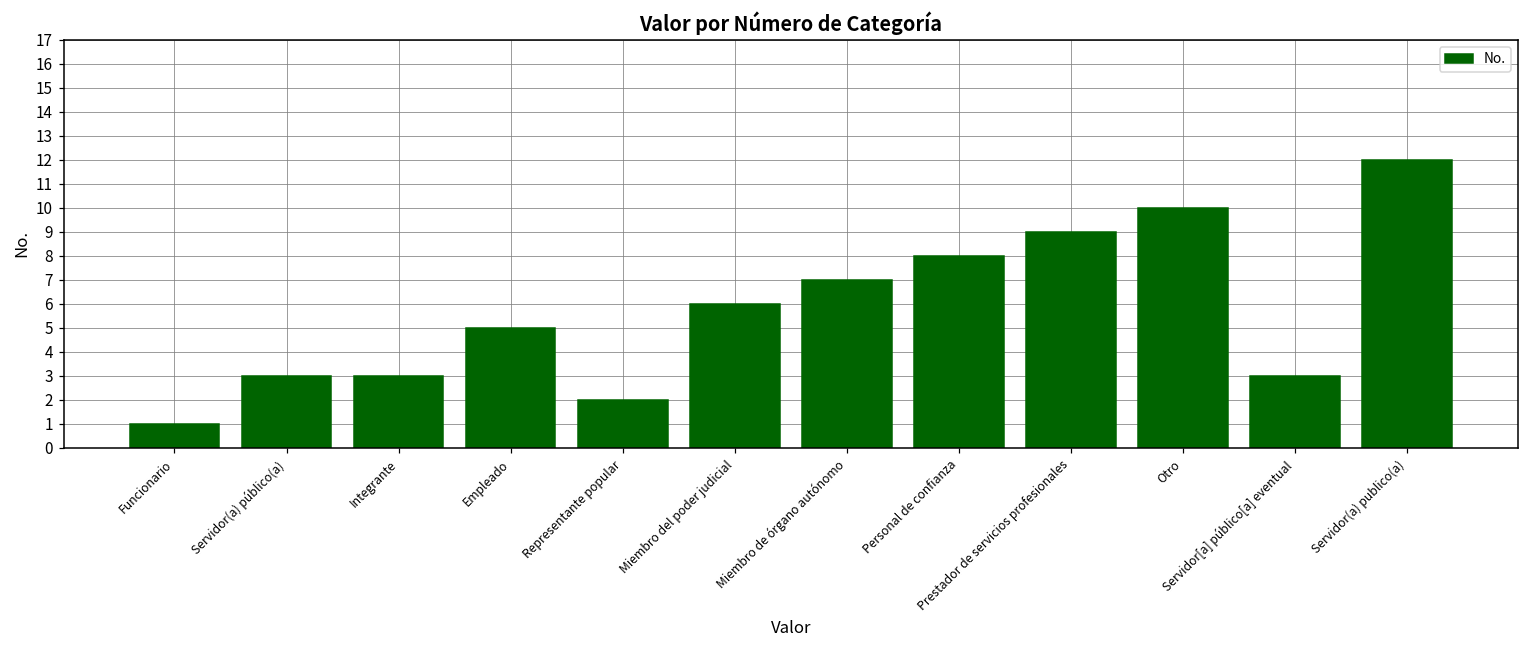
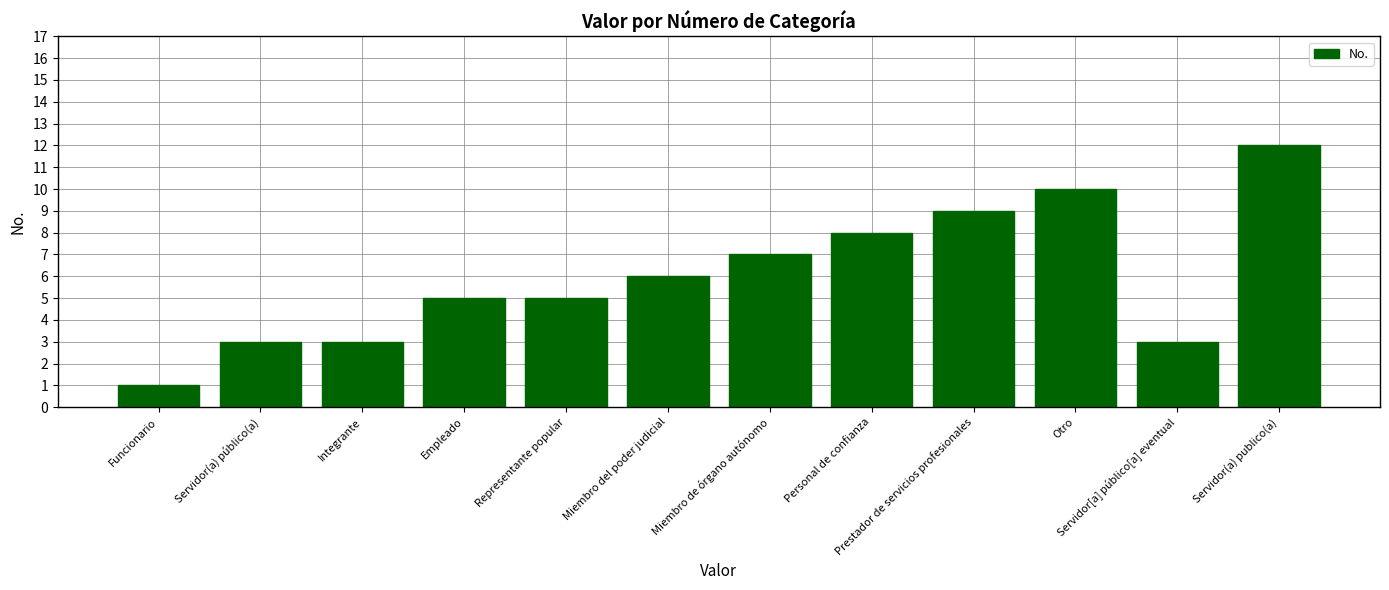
Representante popular: 2 -> 5
